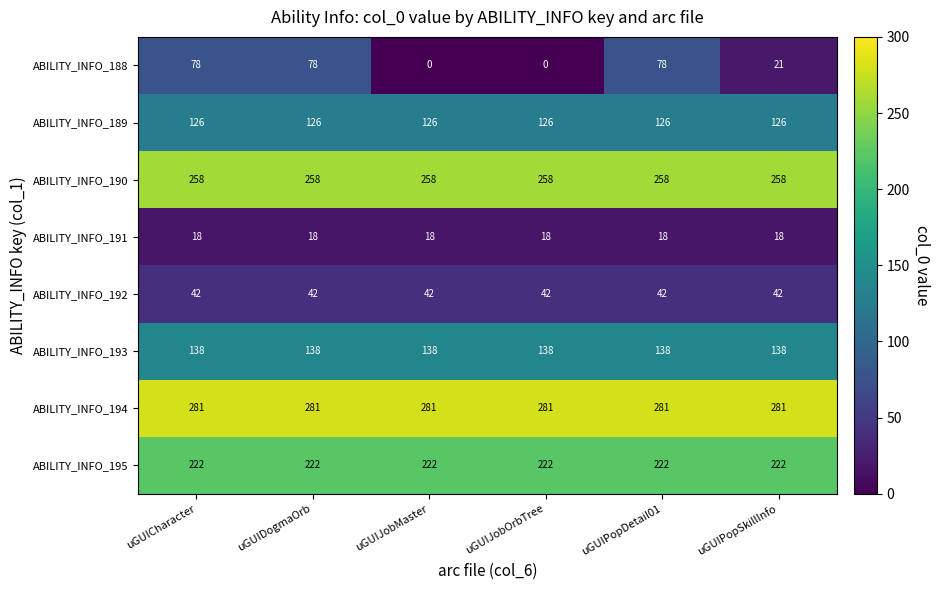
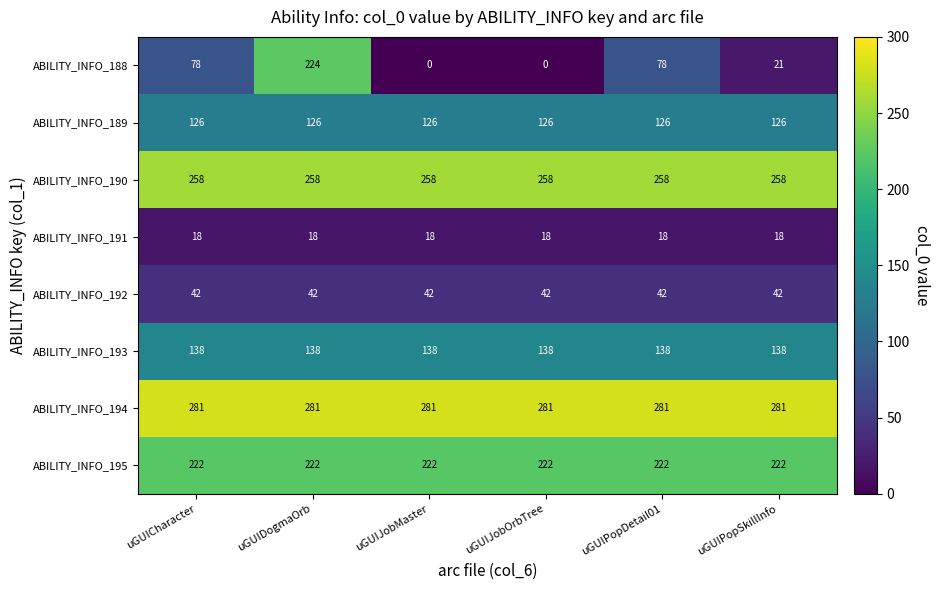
ABILITY_INFO_188, uGUIDogmaOrb: 78 -> 224
